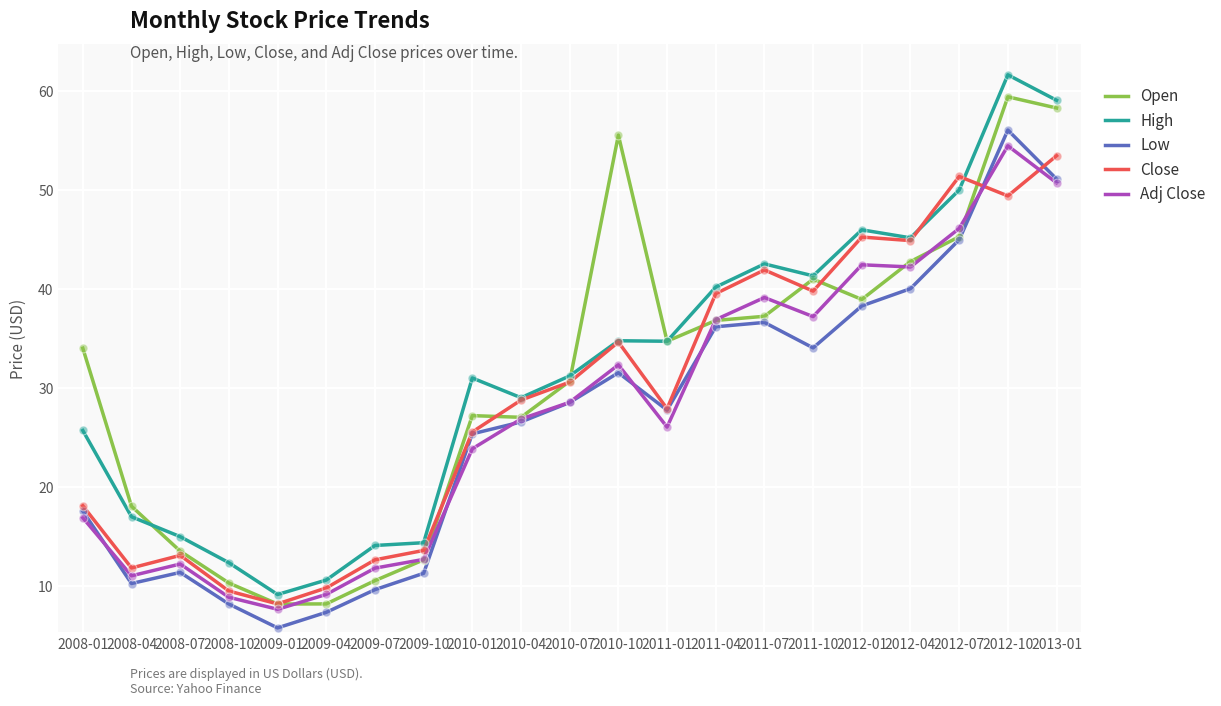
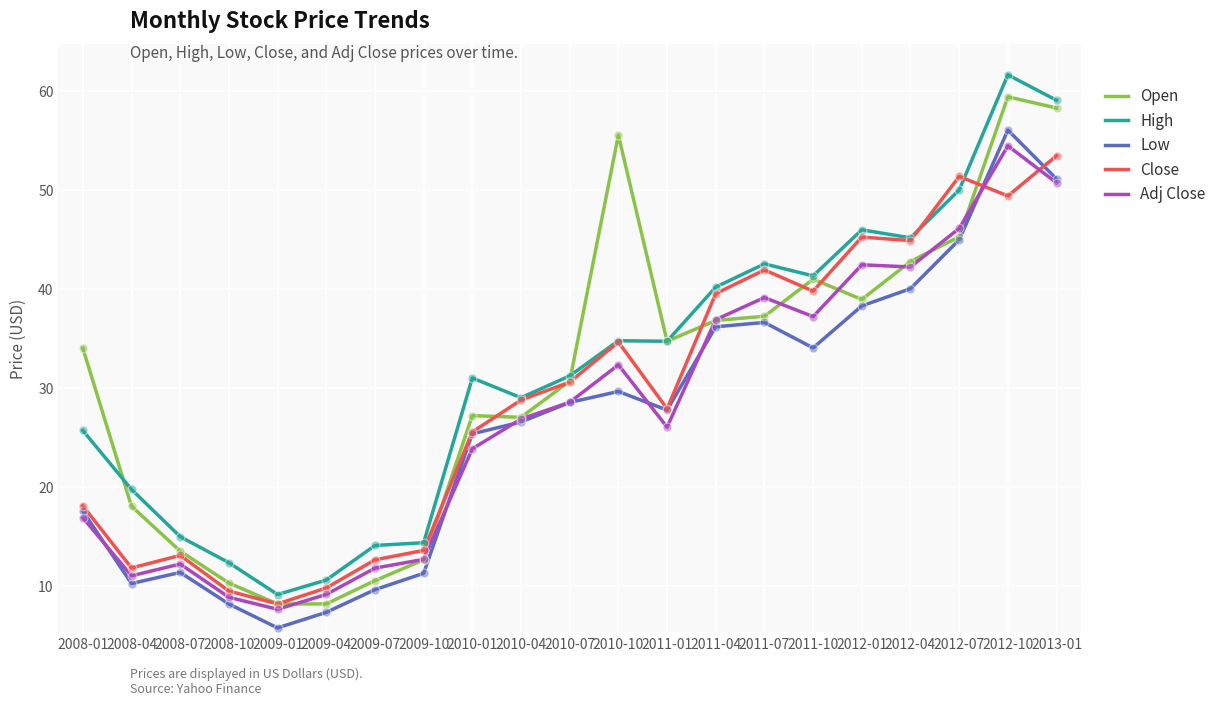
High, 2008-04: 17 -> 20
Low, 2010-10: 32 -> 30
